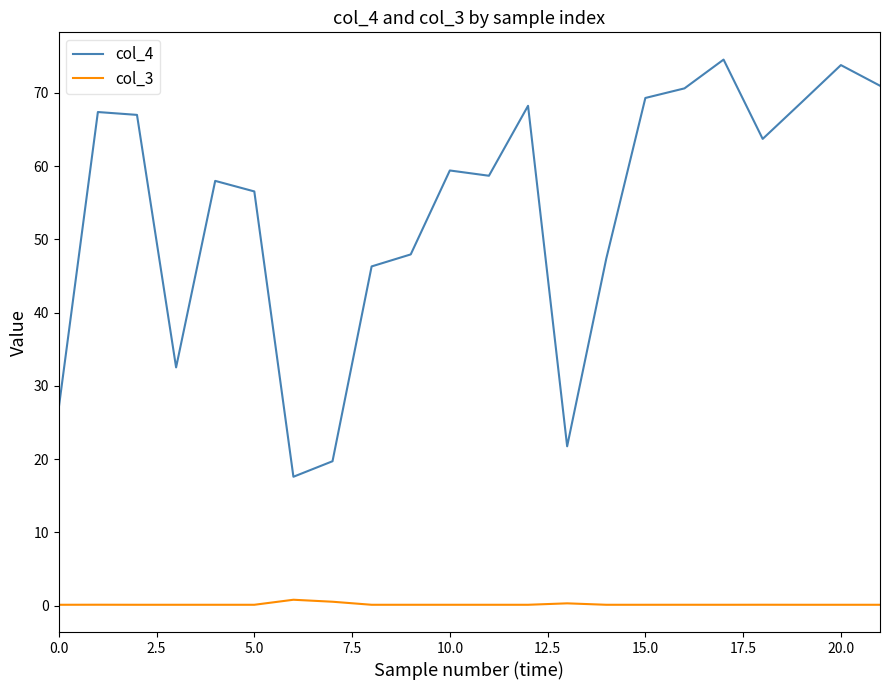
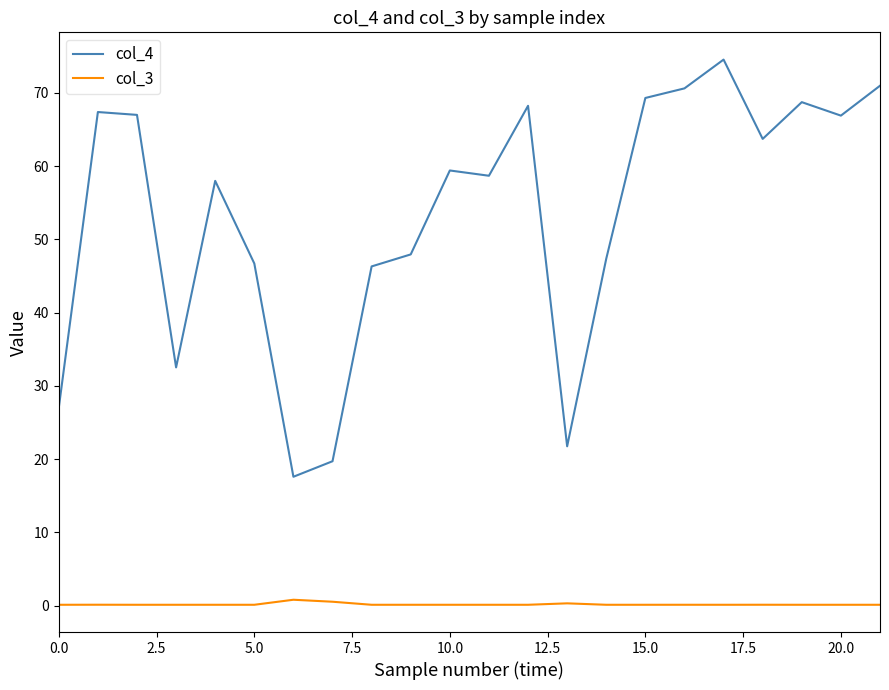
col_4, 5.0: 57 -> 47
col_4, 20.0: 74 -> 67
